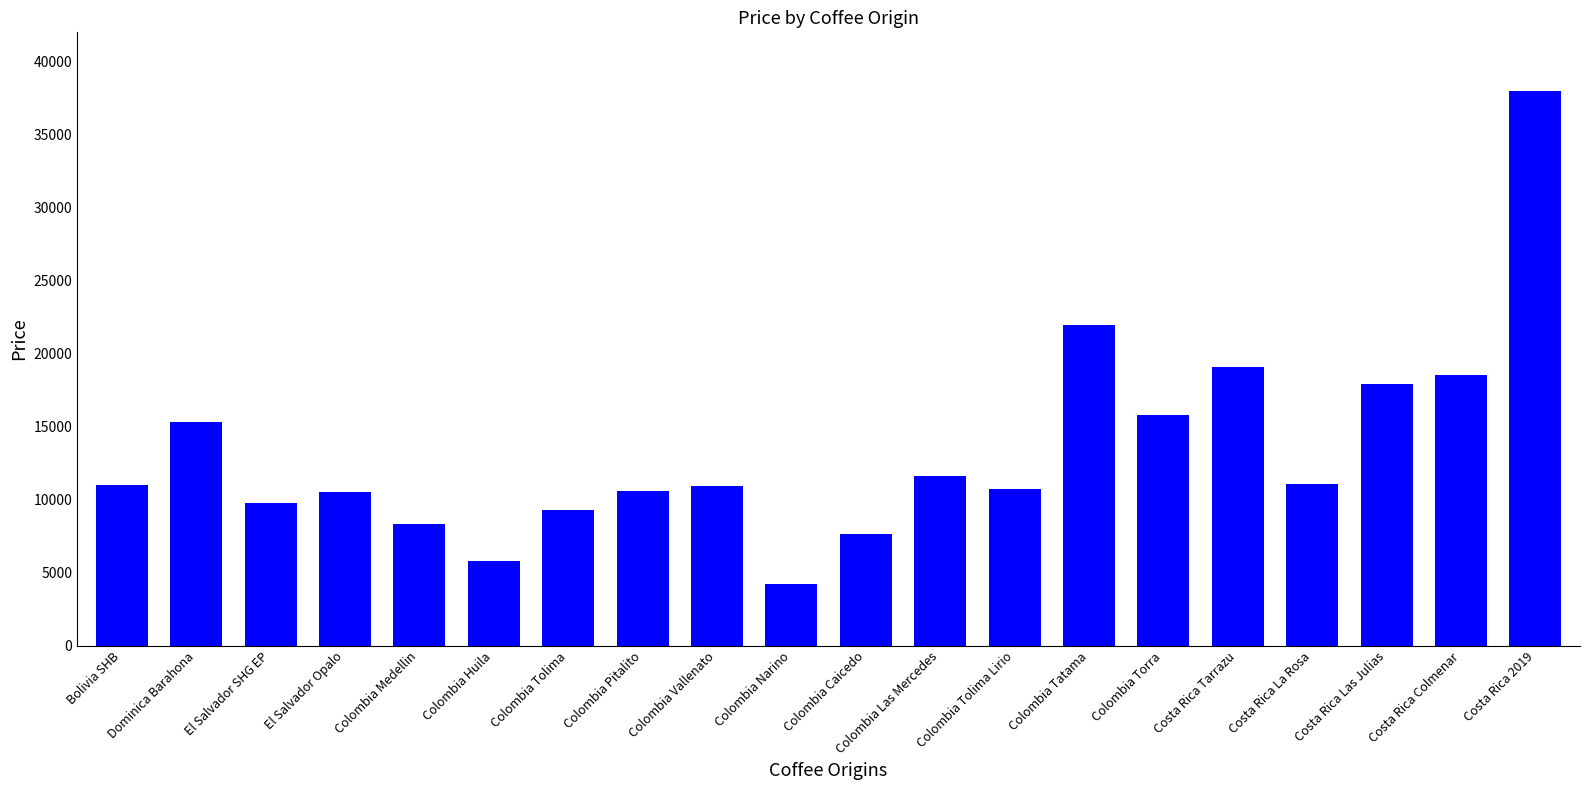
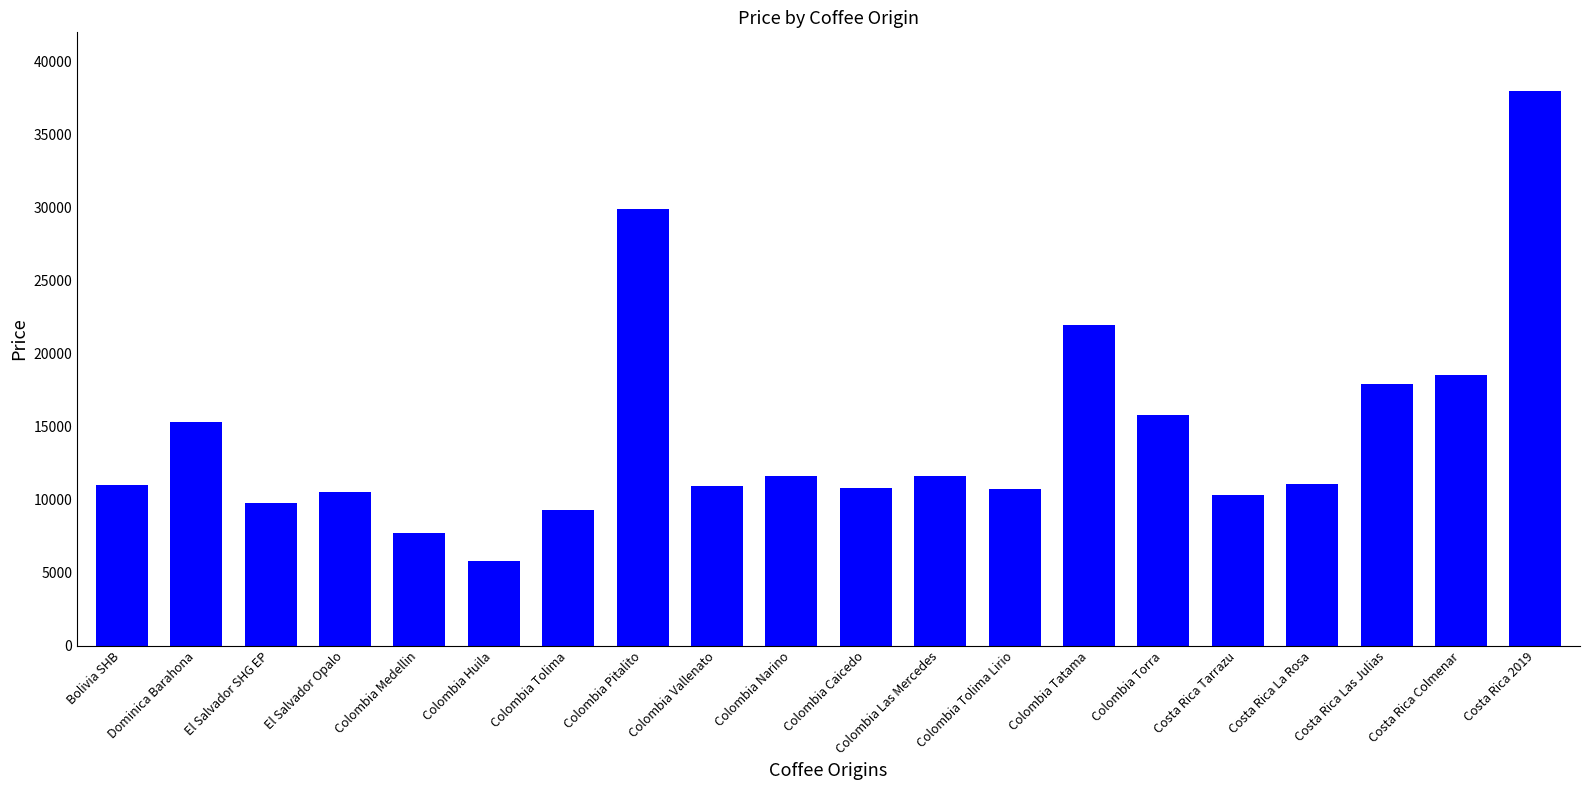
Colombia Medellin: 8300 -> 7700
Colombia Pitalito: 10600 -> 29900
Colombia Narino: 4200 -> 11600
Colombia Caicedo: 7700 -> 10800
Costa Rica Tarrazu: 19100 -> 10300
